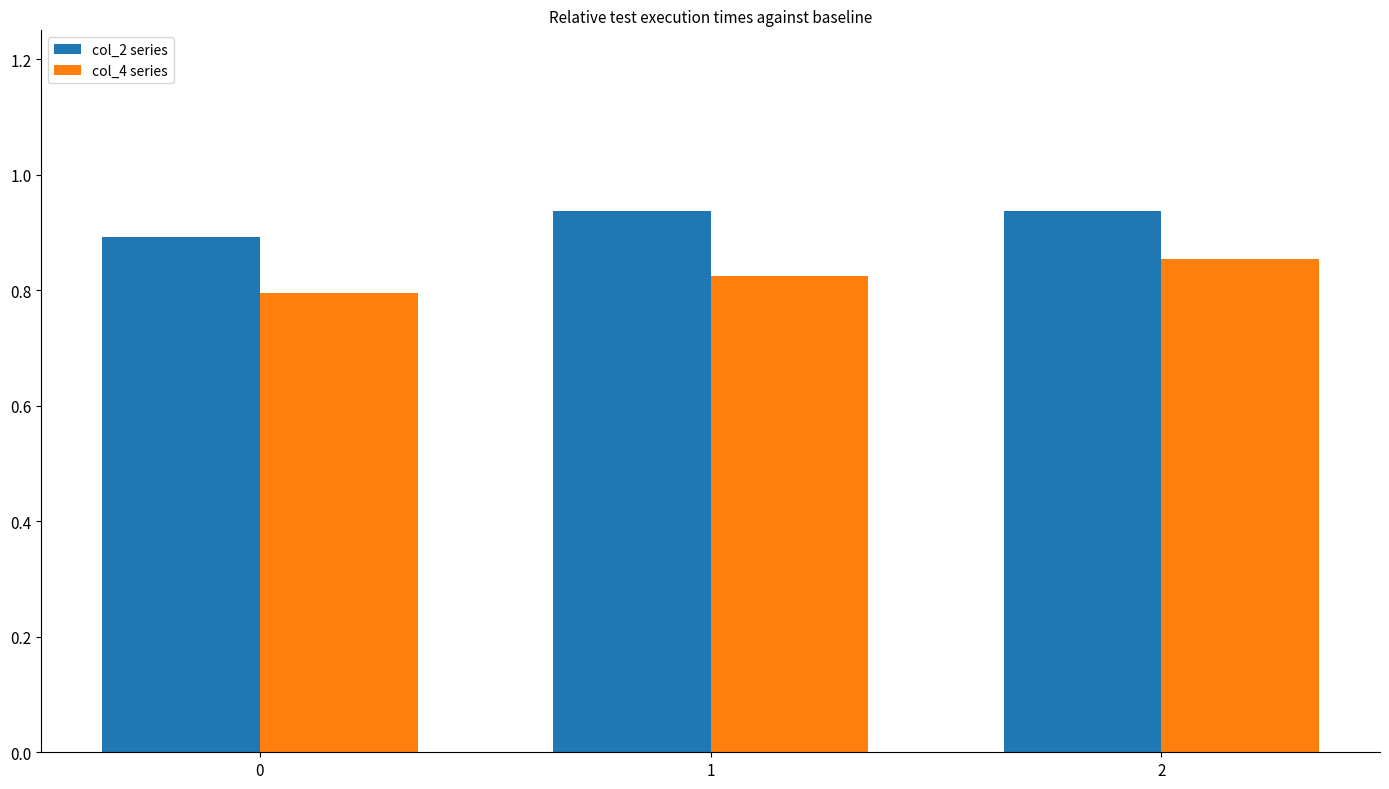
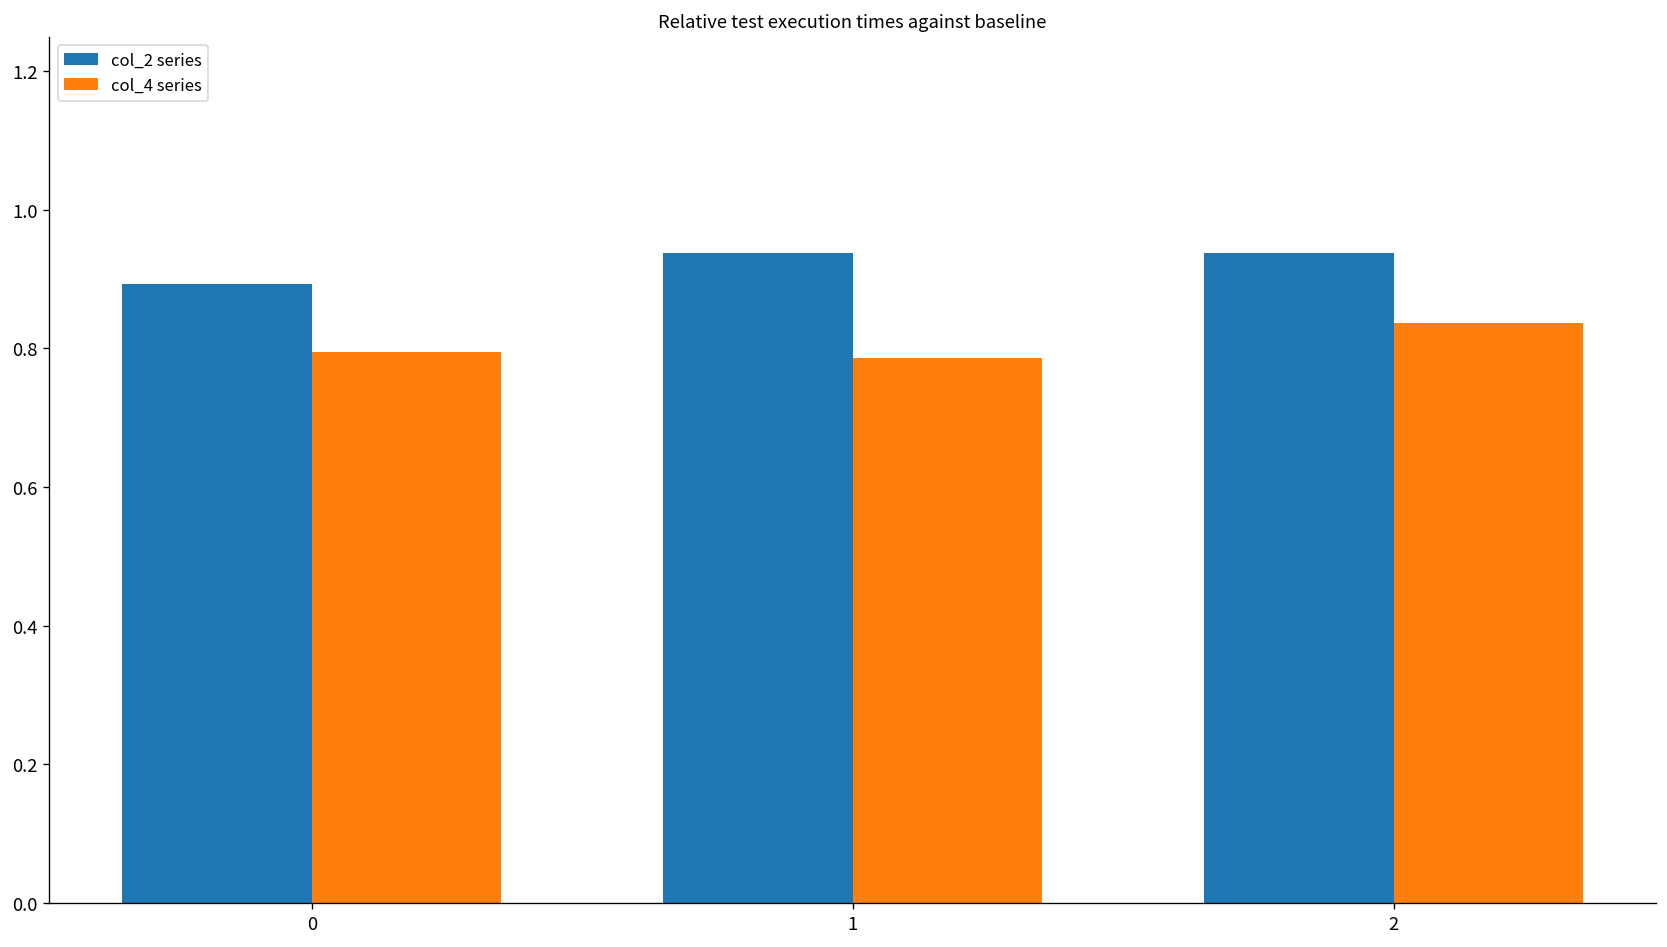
col_4 series, 1: 0.82 -> 0.79
col_4 series, 2: 0.85 -> 0.84
